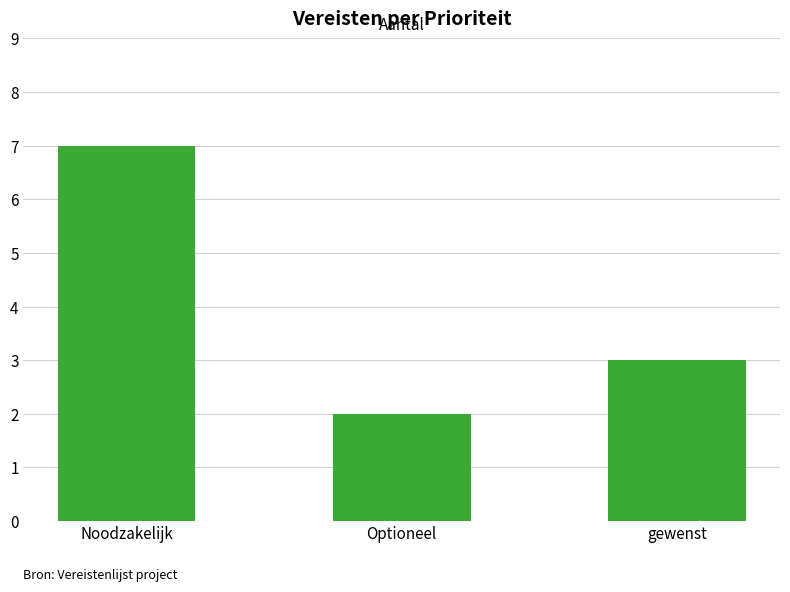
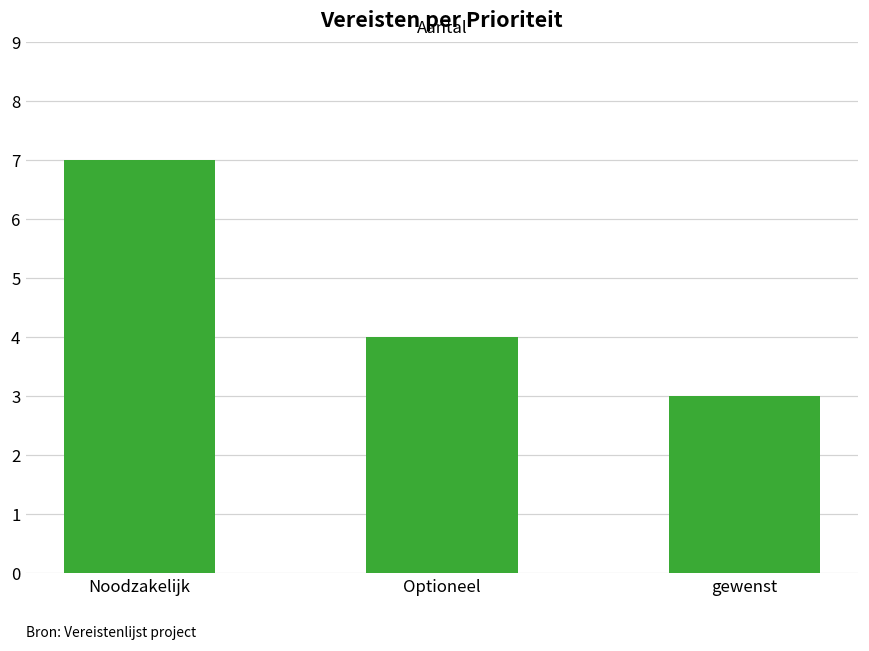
Optioneel: 2 -> 4
